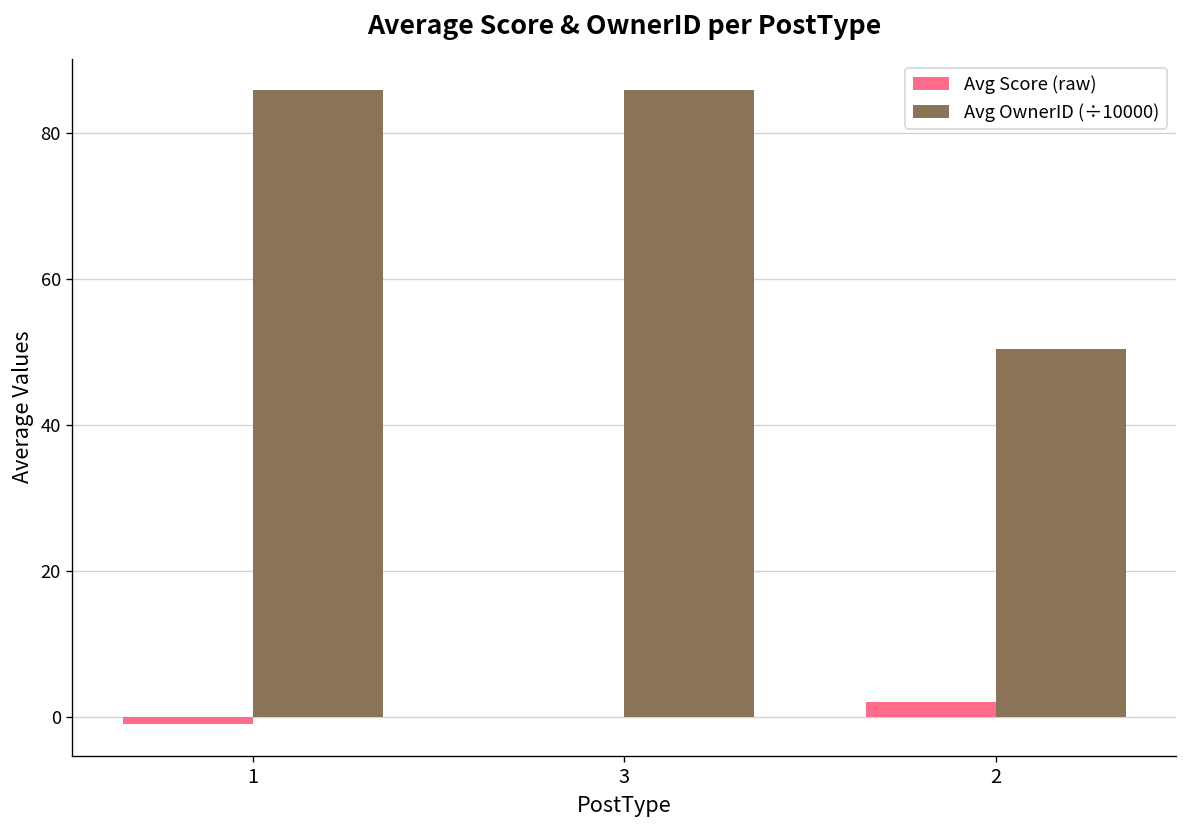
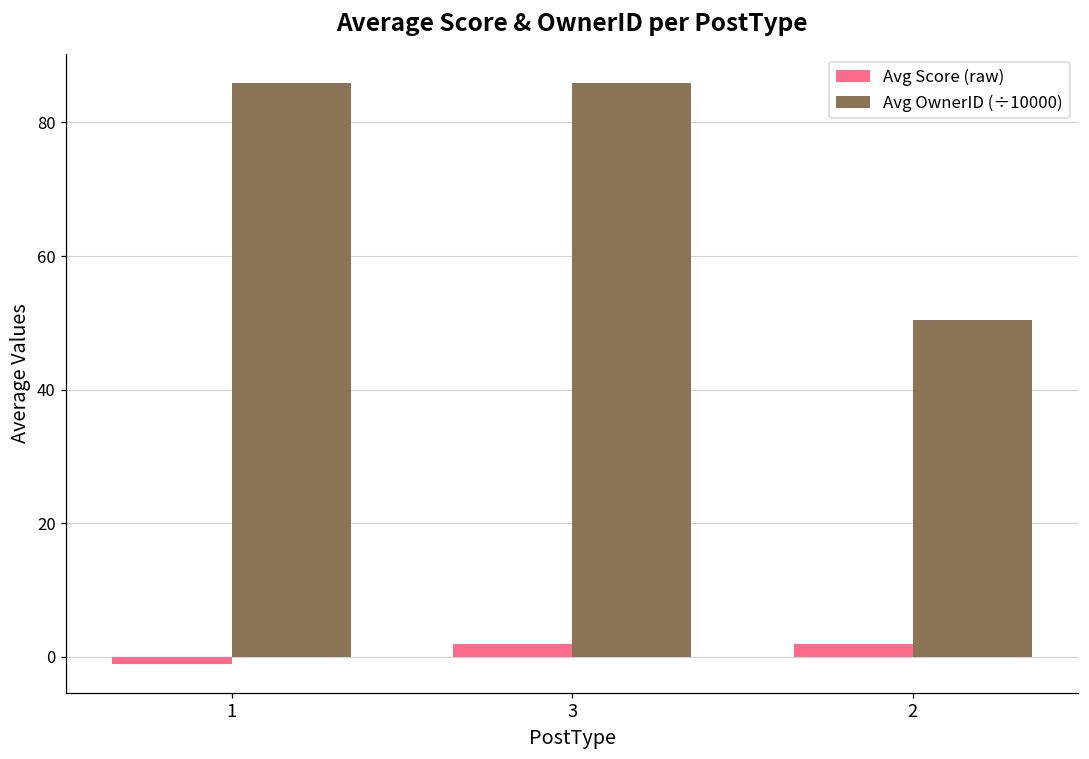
Avg Score (raw), 3: 0 -> 2
